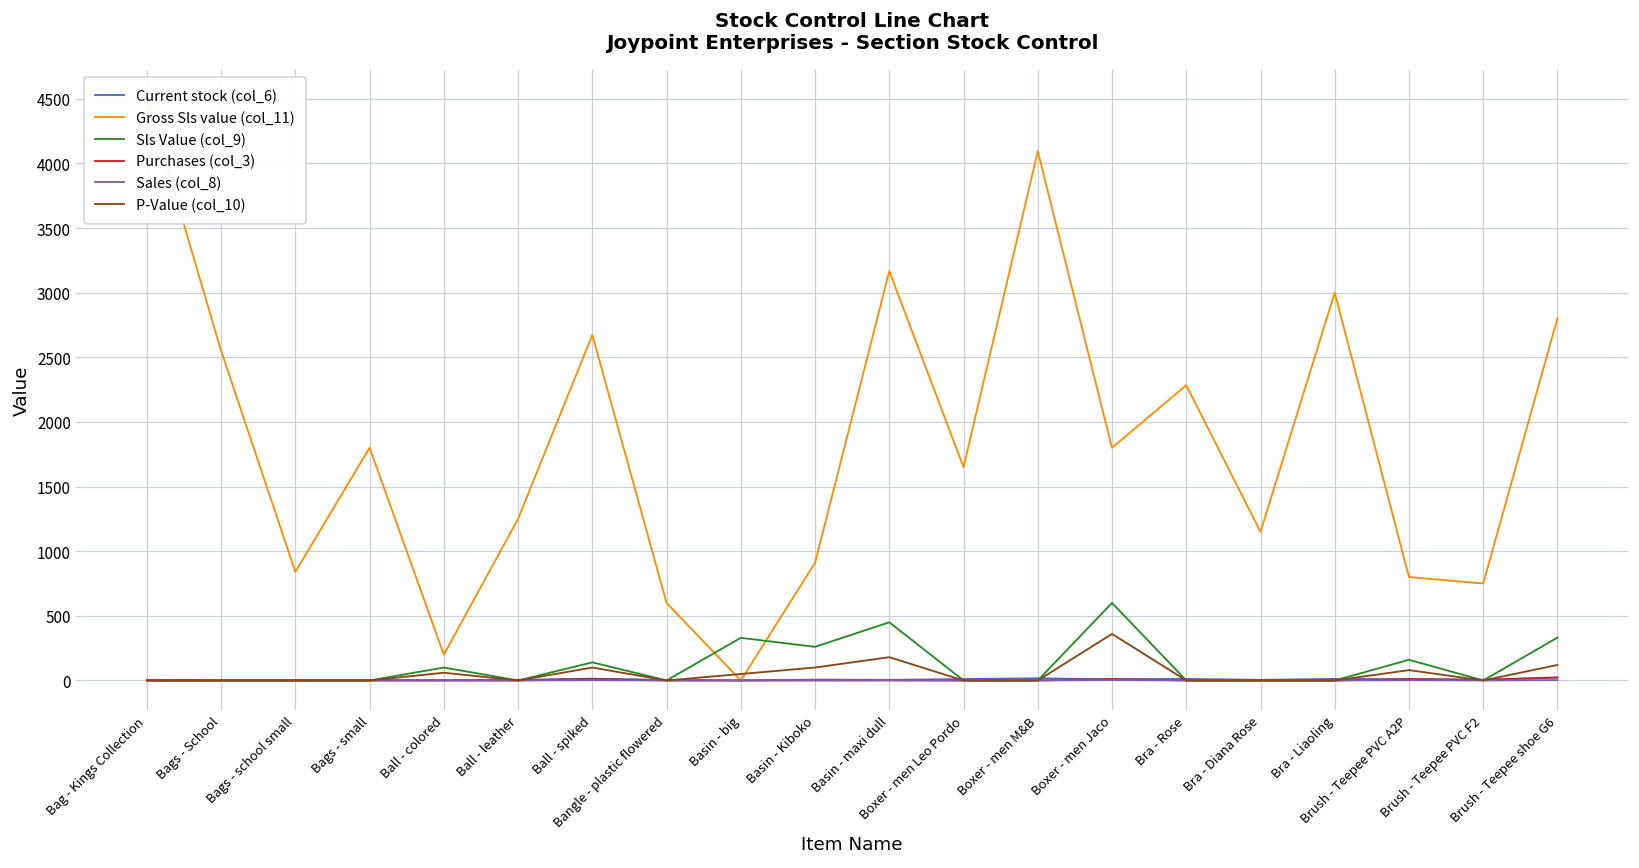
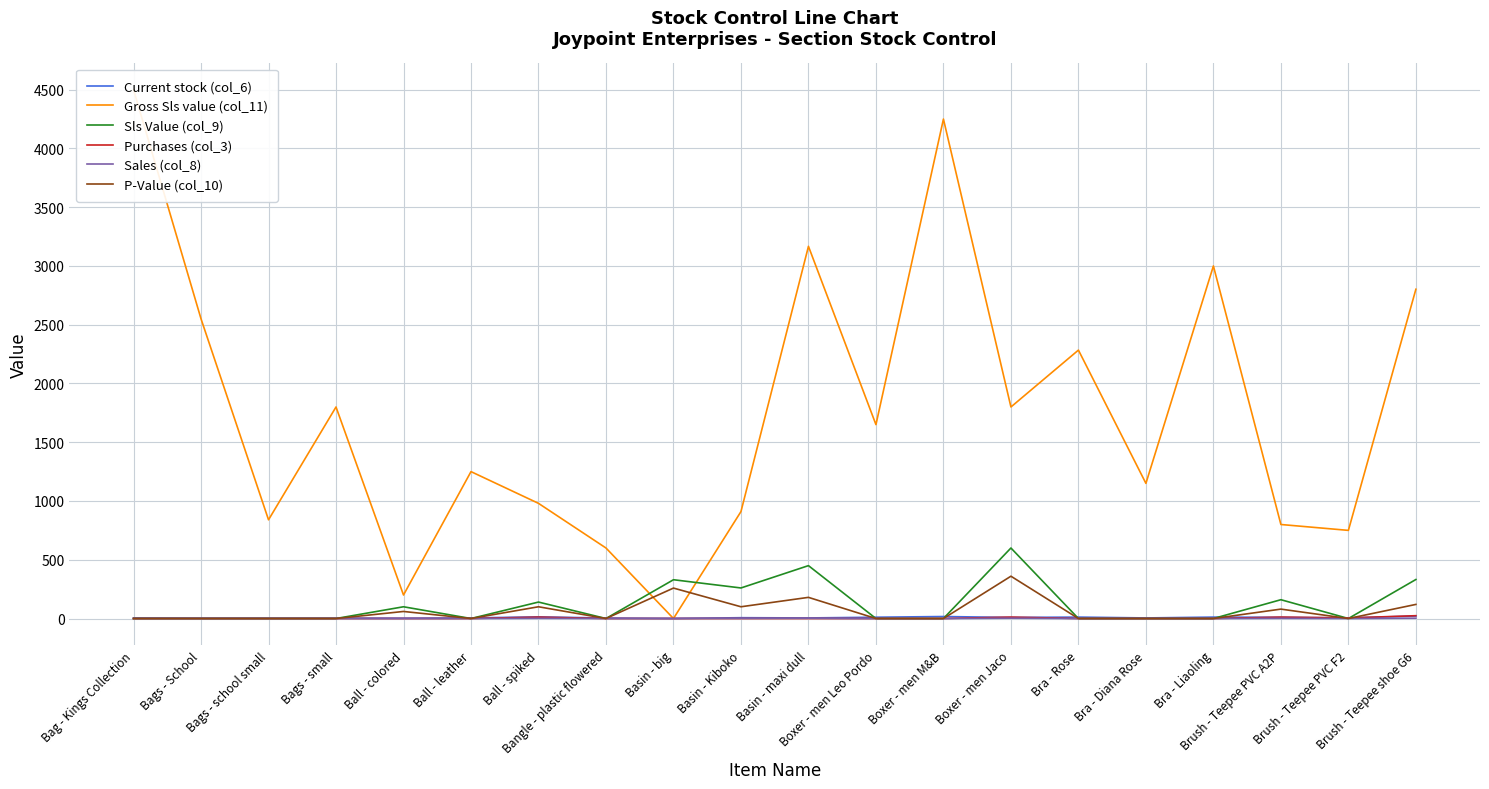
Gross Sls value (col_11), Ball - spiked: 2670 -> 980
P-Value (col_10), Basin - big: 50 -> 260
Gross Sls value (col_11), Boxer - men M&B: 4090 -> 4250
